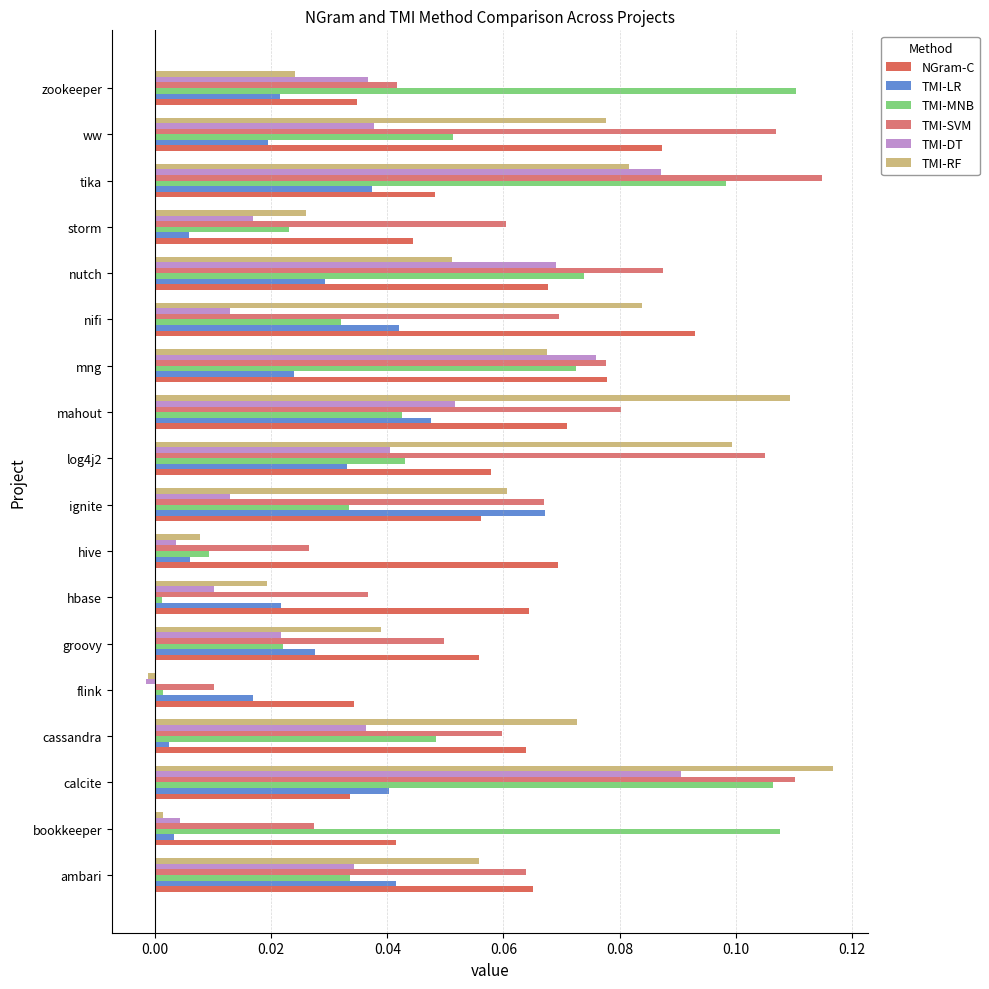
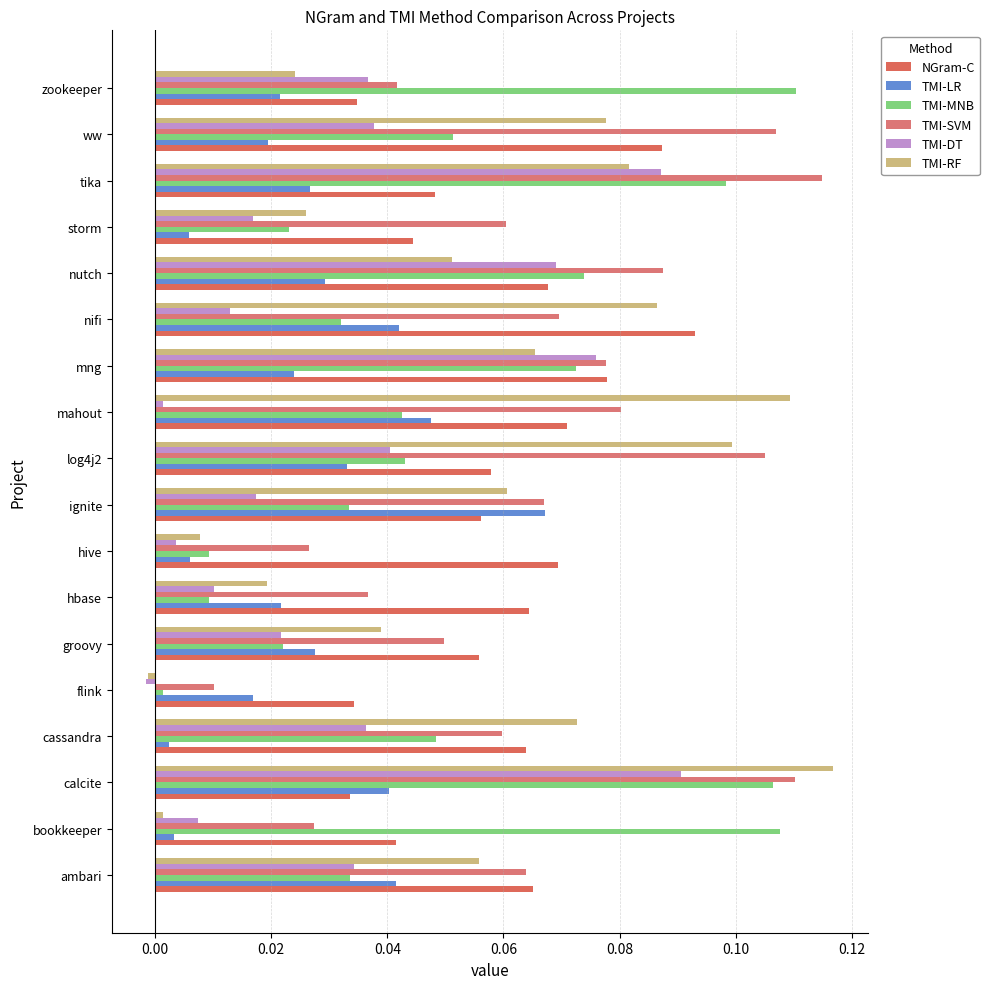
TMI-LR, tika: 0.037 -> 0.027
TMI-RF, nifi: 0.084 -> 0.086
TMI-RF, mng: 0.068 -> 0.065
TMI-DT, mahout: 0.052 -> 0.001
TMI-DT, ignite: 0.013 -> 0.017
TMI-MNB, hbase: 0.001 -> 0.009
TMI-DT, bookkeeper: 0.004 -> 0.007
